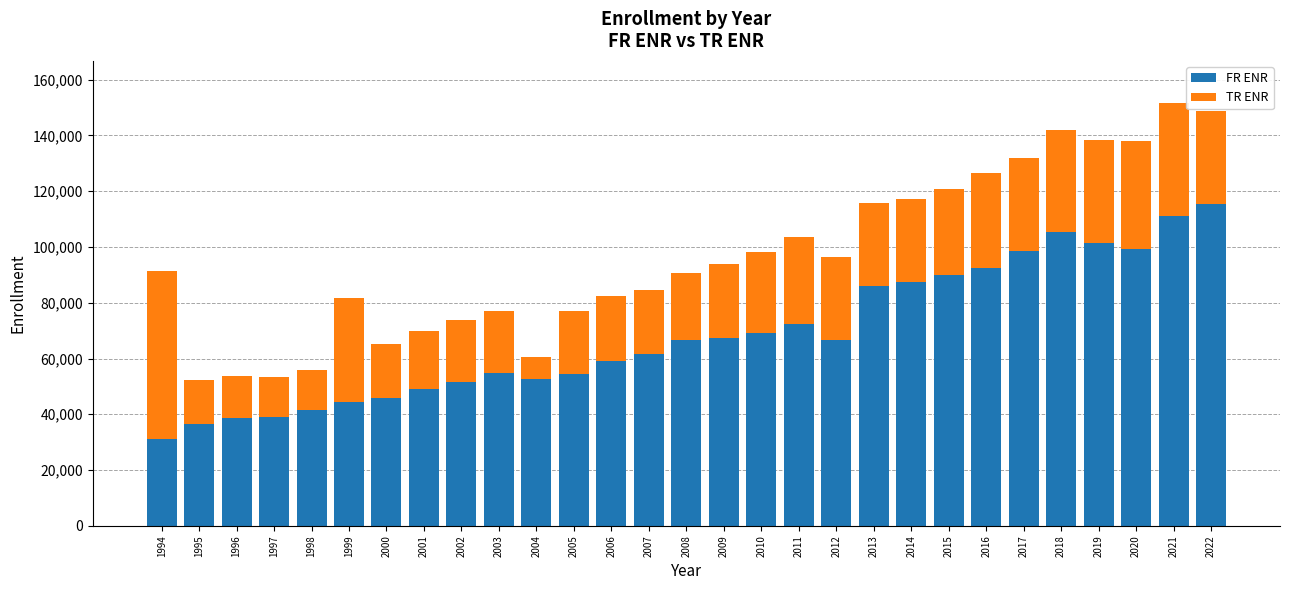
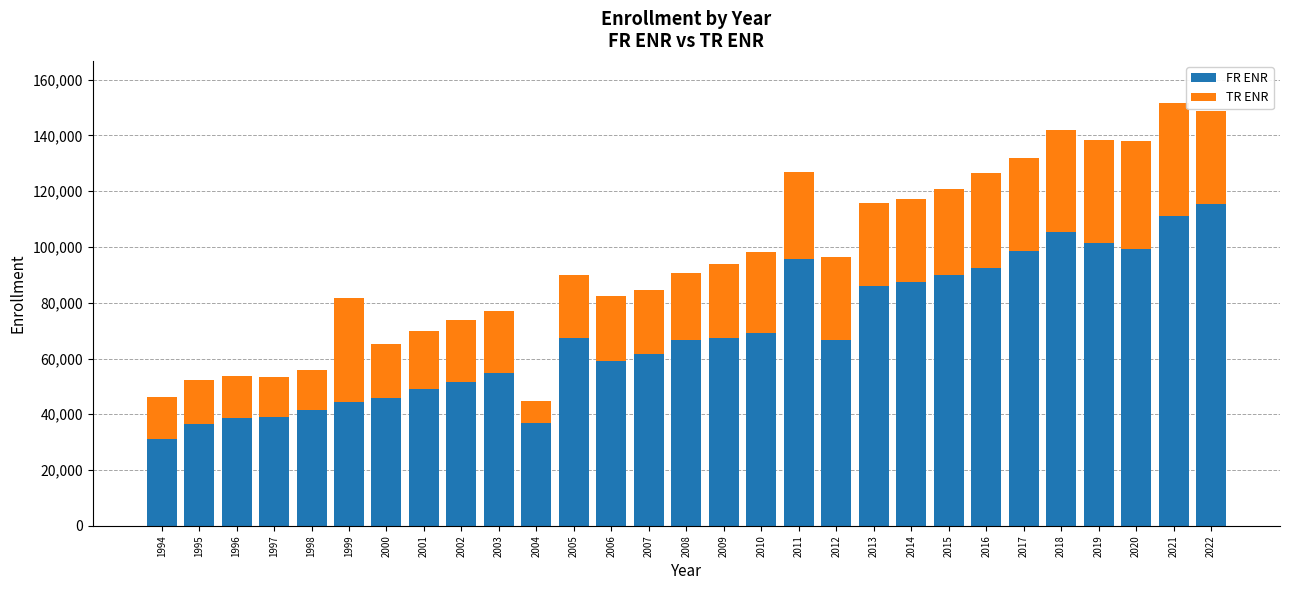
TR ENR, 1994: 60,000 -> 15,000
FR ENR, 2004: 53,000 -> 37,000
FR ENR, 2005: 54,000 -> 67,000
FR ENR, 2011: 72,000 -> 96,000
